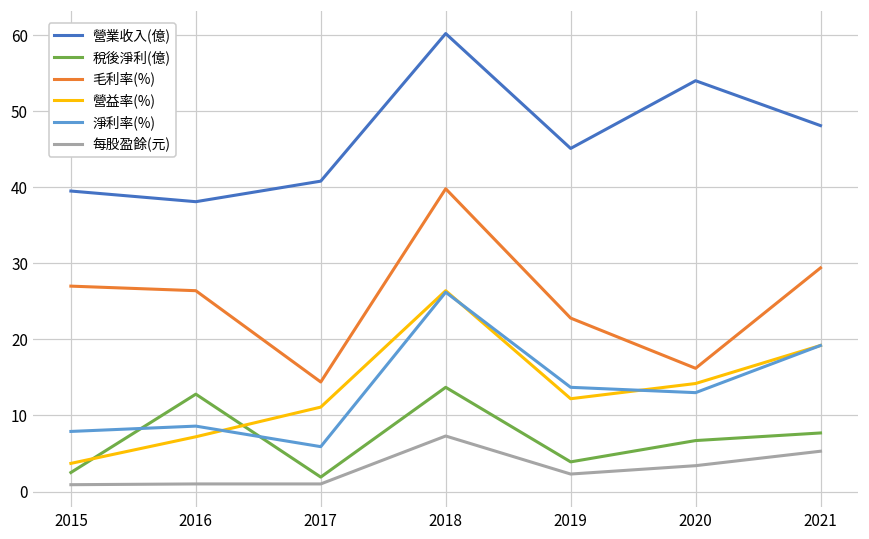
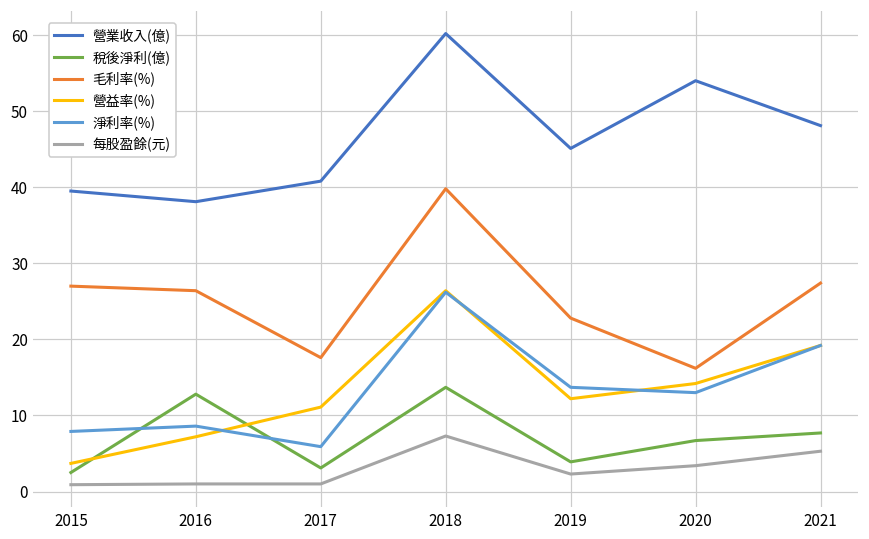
稅後淨利(億), 2017: 2 -> 3
毛利率(%), 2017: 14 -> 18
毛利率(%), 2021: 29 -> 27
